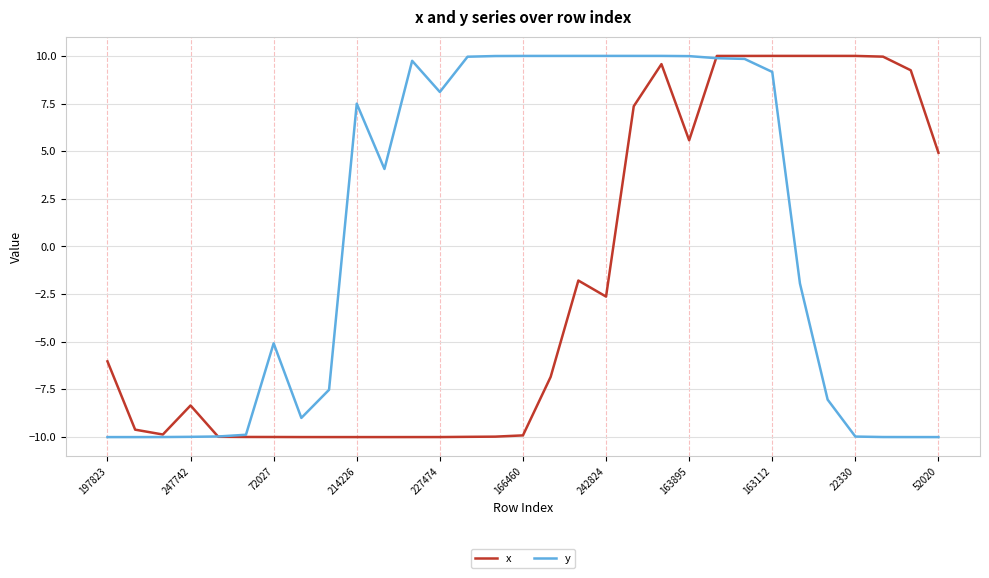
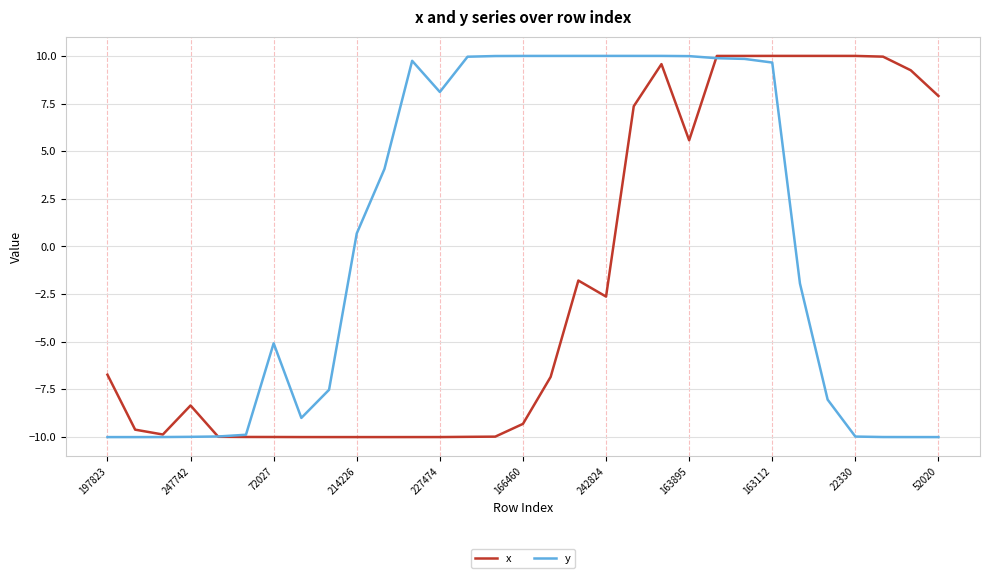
x, 197823: -6.0 -> -6.7
y, 214226: 7.5 -> 0.7
x, 166460: -9.9 -> -9.3
y, 163112: 9.2 -> 9.7
x, 52020: 4.9 -> 7.9
